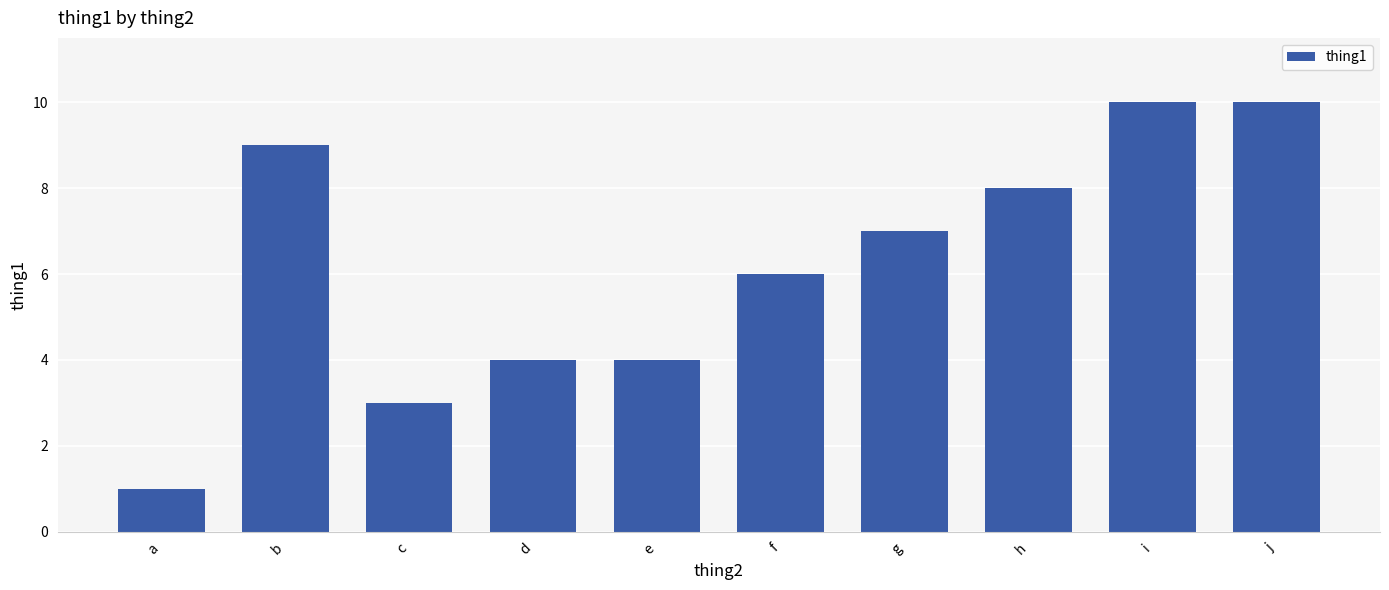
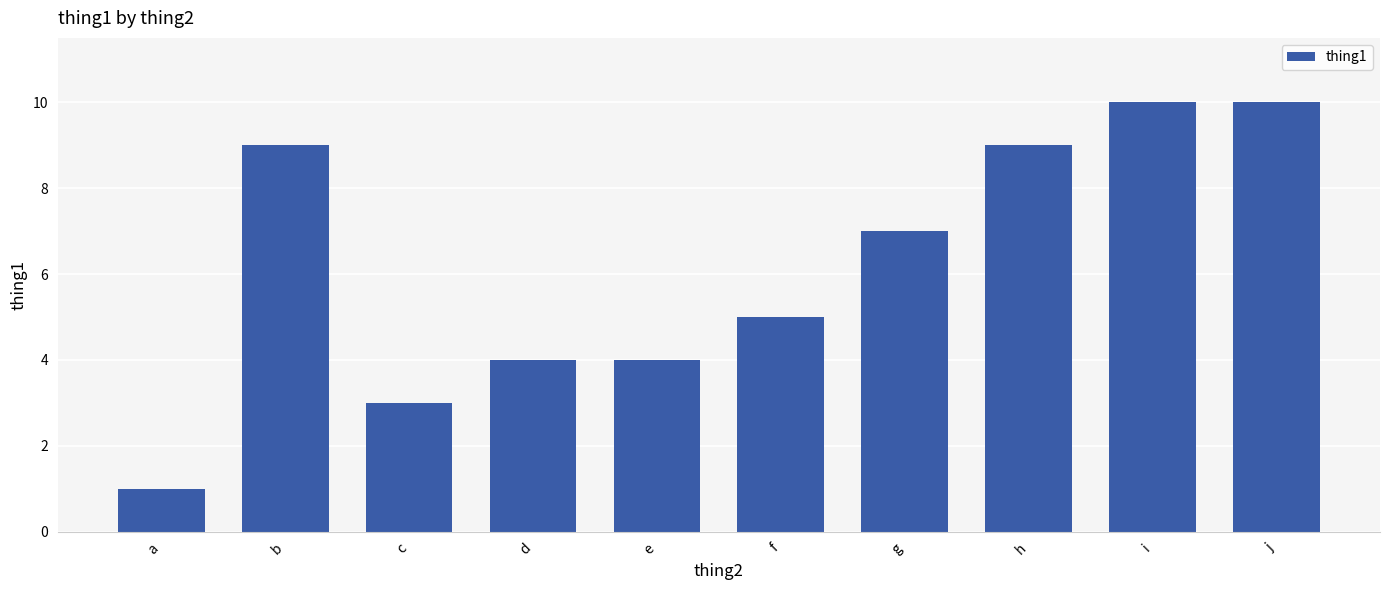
f: 6 -> 5
h: 8 -> 9
